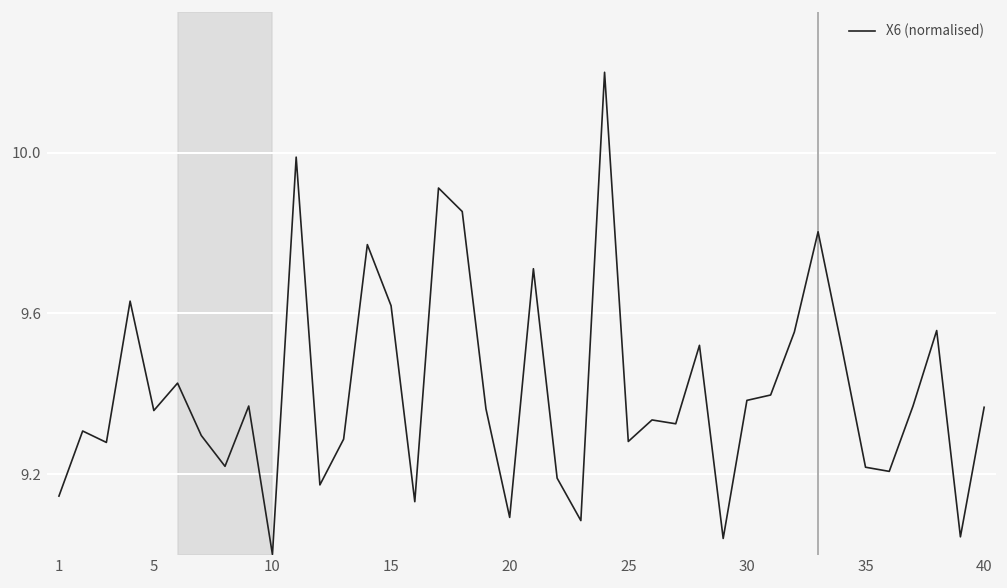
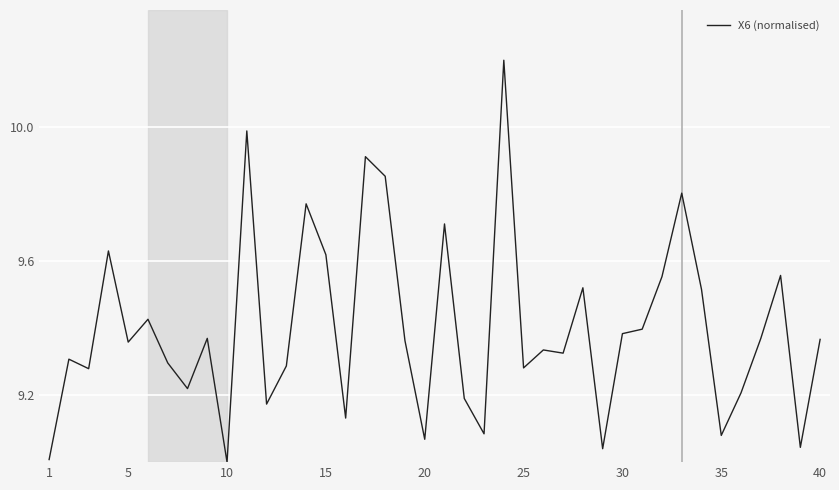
1: 9.15 -> 9.01
20: 9.09 -> 9.07
35: 9.22 -> 9.08
